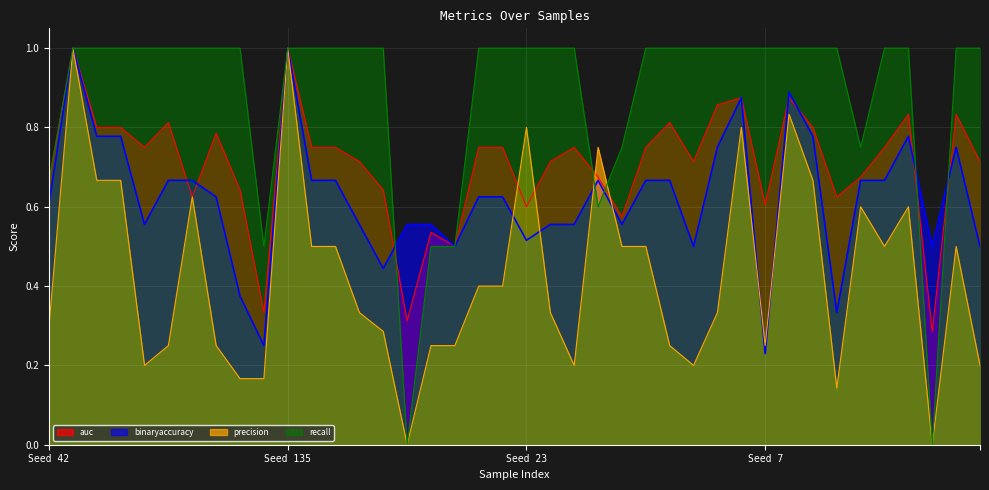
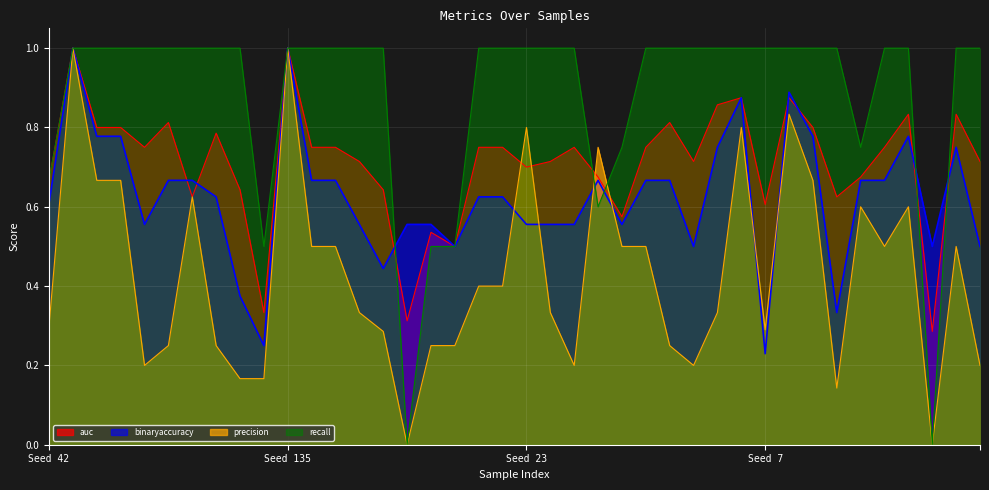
auc, Seed 23: 0.6 -> 0.7
binaryaccuracy, Seed 23: 0.52 -> 0.56
precision, Seed 7: 0.25 -> 0.29
